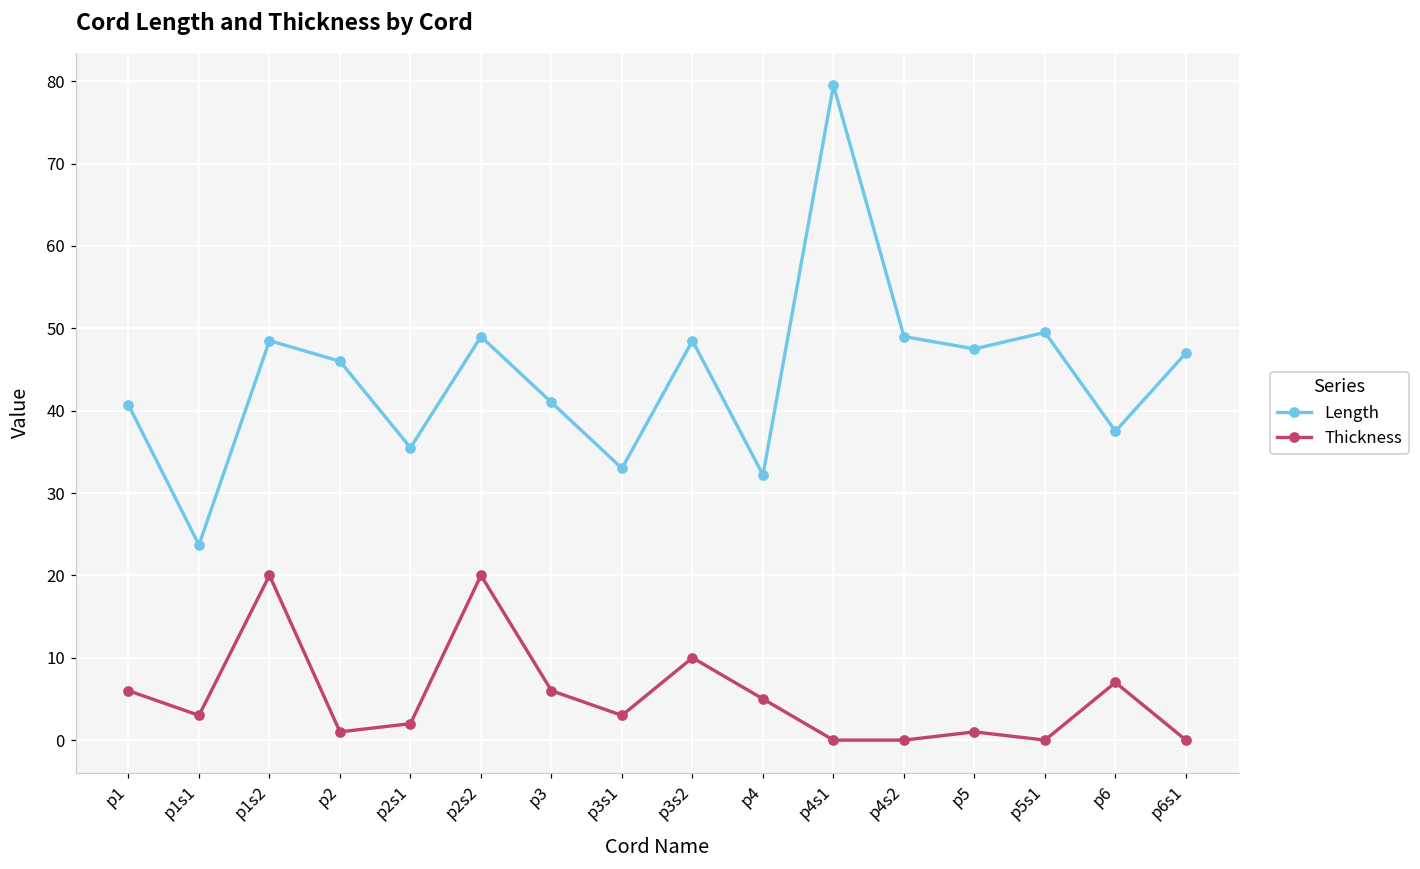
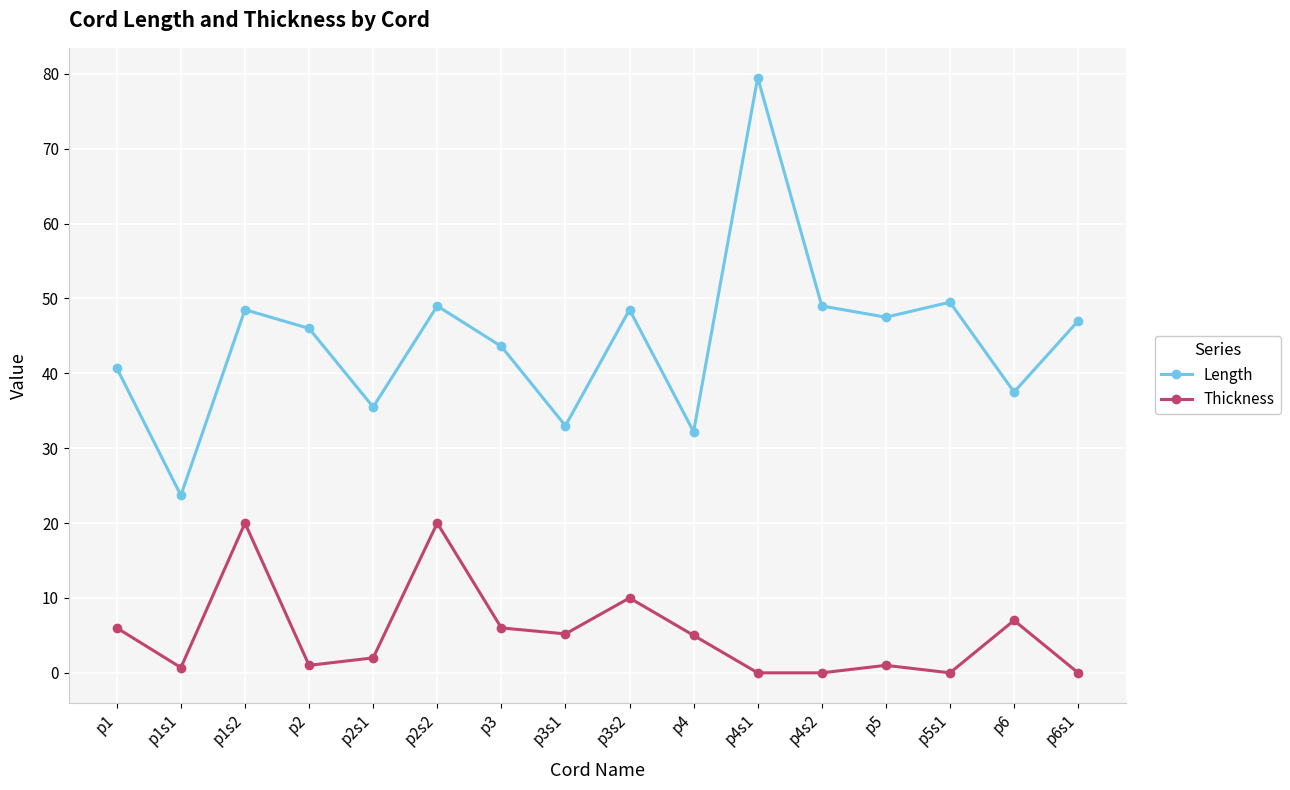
Thickness, p1s1: 3 -> 1
Length, p3: 41 -> 44
Thickness, p3s1: 3 -> 5
